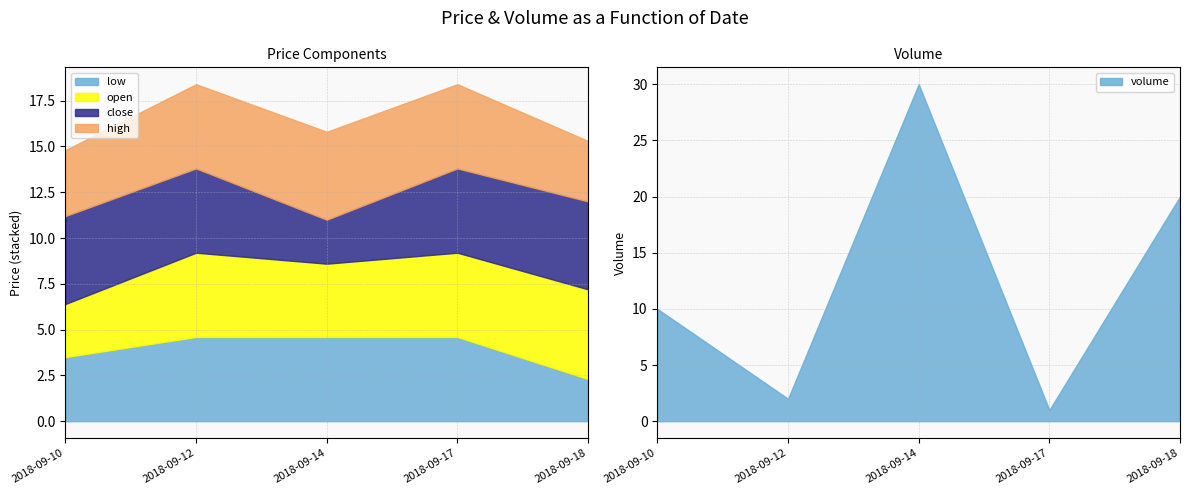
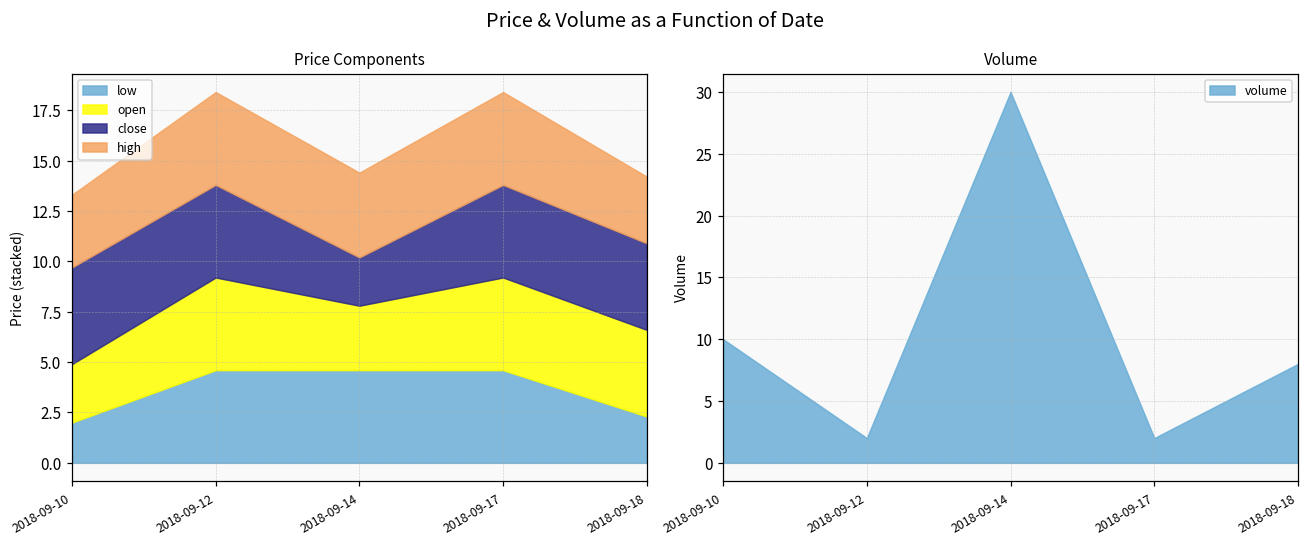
Price Components, low, 2018-09-10: 3.5 -> 2.0
Price Components, open, 2018-09-14: 4.0 -> 3.2
Price Components, high, 2018-09-14: 4.8 -> 4.2
Price Components, open, 2018-09-18: 4.9 -> 4.3
Price Components, close, 2018-09-18: 4.8 -> 4.3
Volume, 2018-09-17: 1 -> 2
Volume, 2018-09-18: 20 -> 8
